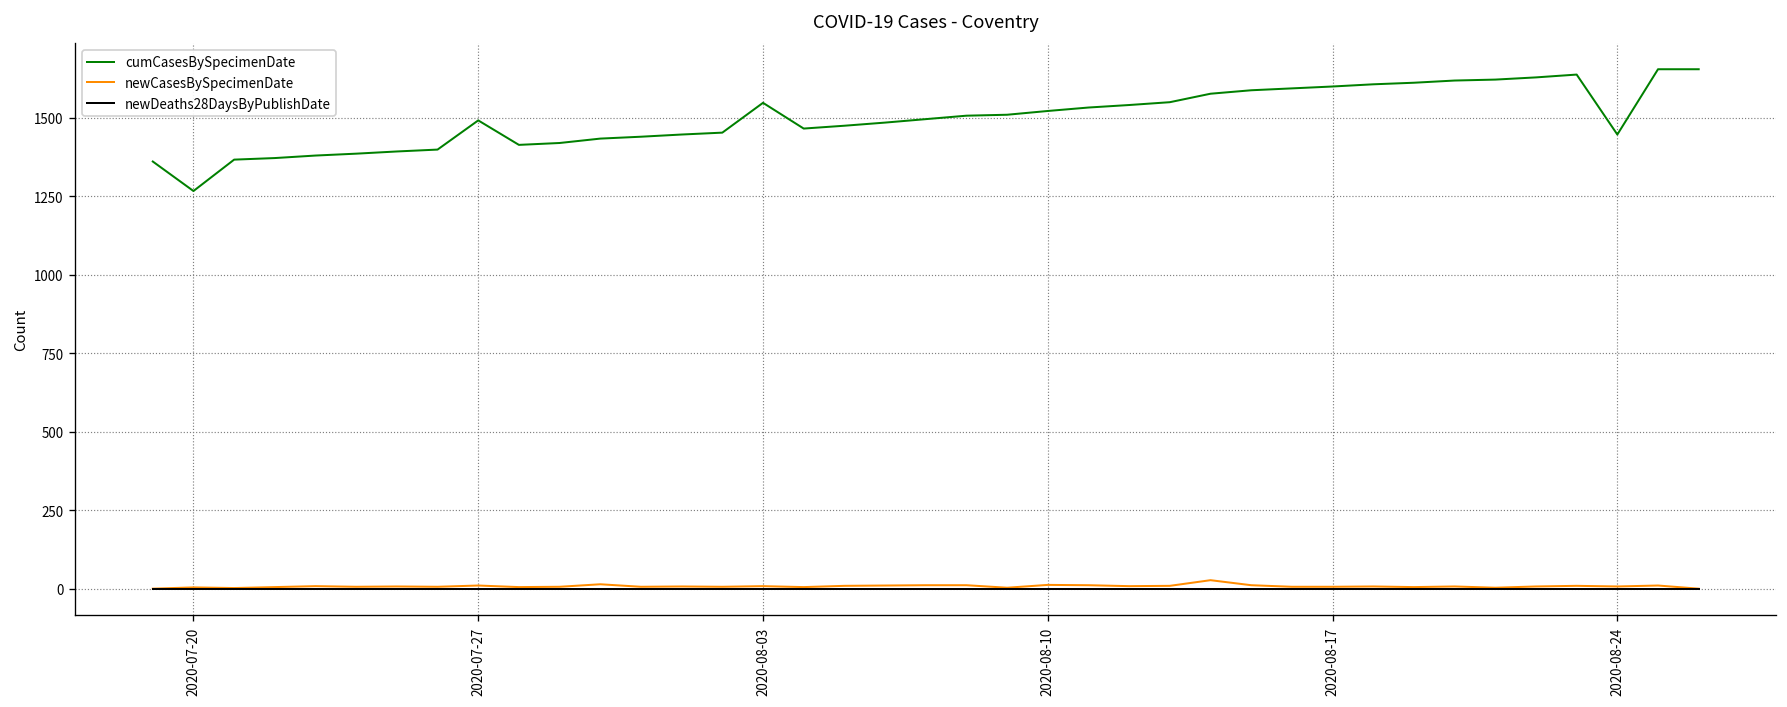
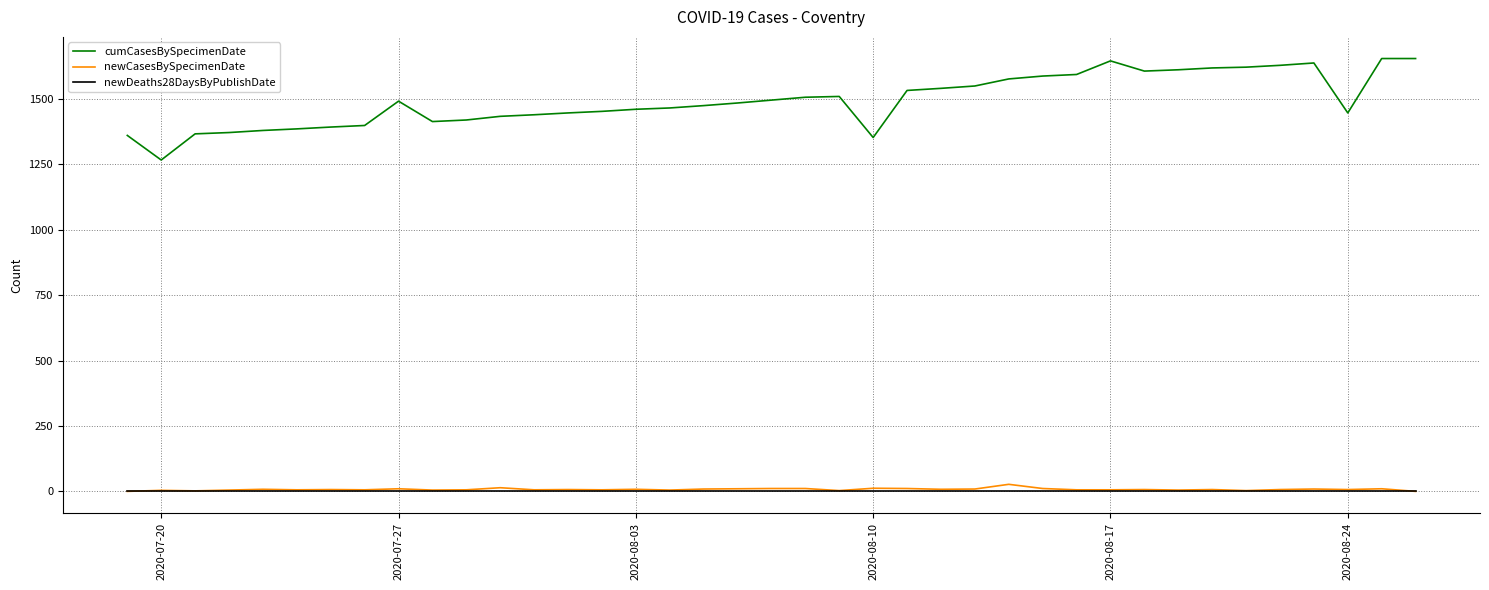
cumCasesBySpecimenDate, 2020-08-03: 1550 -> 1460
cumCasesBySpecimenDate, 2020-08-10: 1520 -> 1350
cumCasesBySpecimenDate, 2020-08-17: 1600 -> 1650
